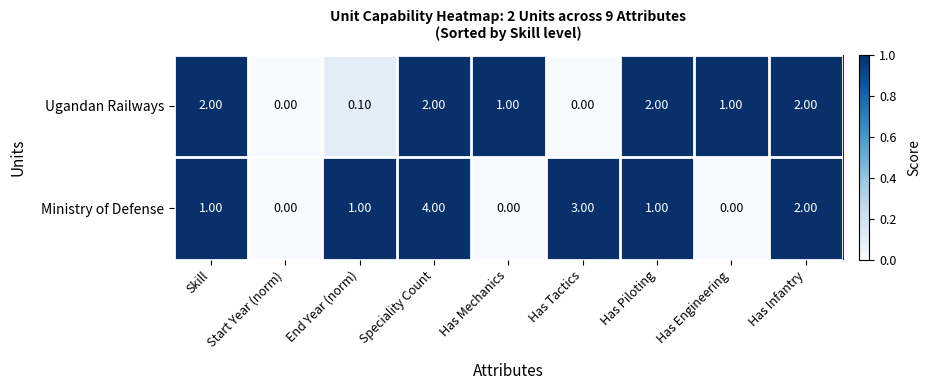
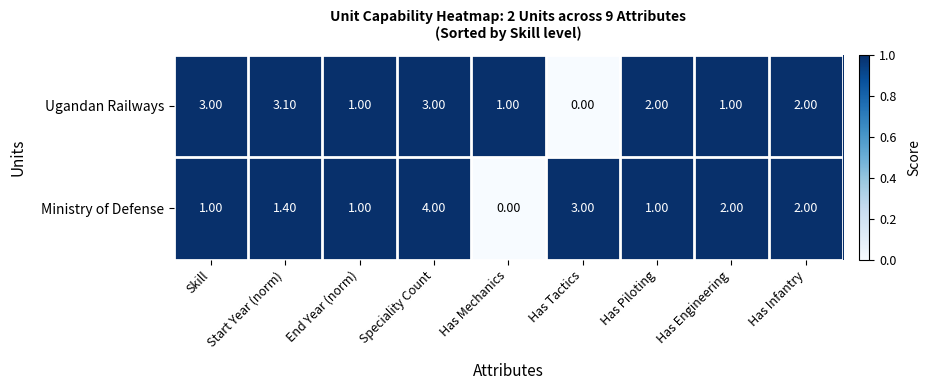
Ugandan Railways, Skill: 2.00 -> 3.00
Ugandan Railways, Start Year (norm): 0.00 -> 3.10
Ugandan Railways, End Year (norm): 0.10 -> 1.00
Ugandan Railways, Speciality Count: 2.00 -> 3.00
Ministry of Defense, Start Year (norm): 0.00 -> 1.40
Ministry of Defense, Has Engineering: 0.00 -> 2.00
